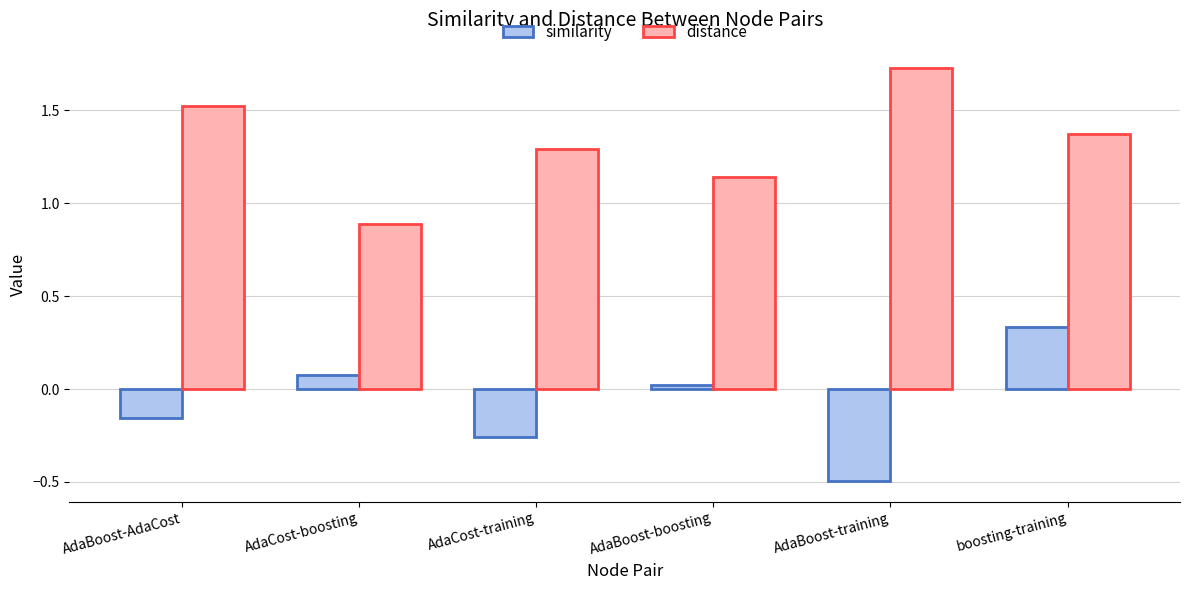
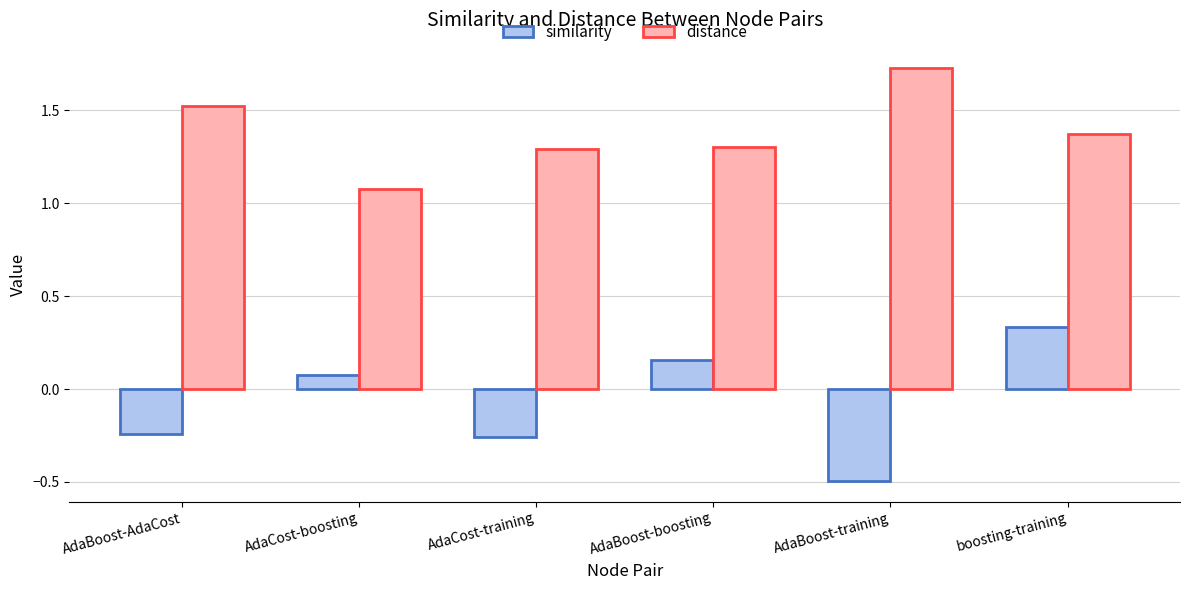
similarity, AdaBoost-AdaCost: -0.16 -> -0.24
distance, AdaCost-boosting: 0.89 -> 1.07
similarity, AdaBoost-boosting: 0.02 -> 0.15
distance, AdaBoost-boosting: 1.14 -> 1.30
